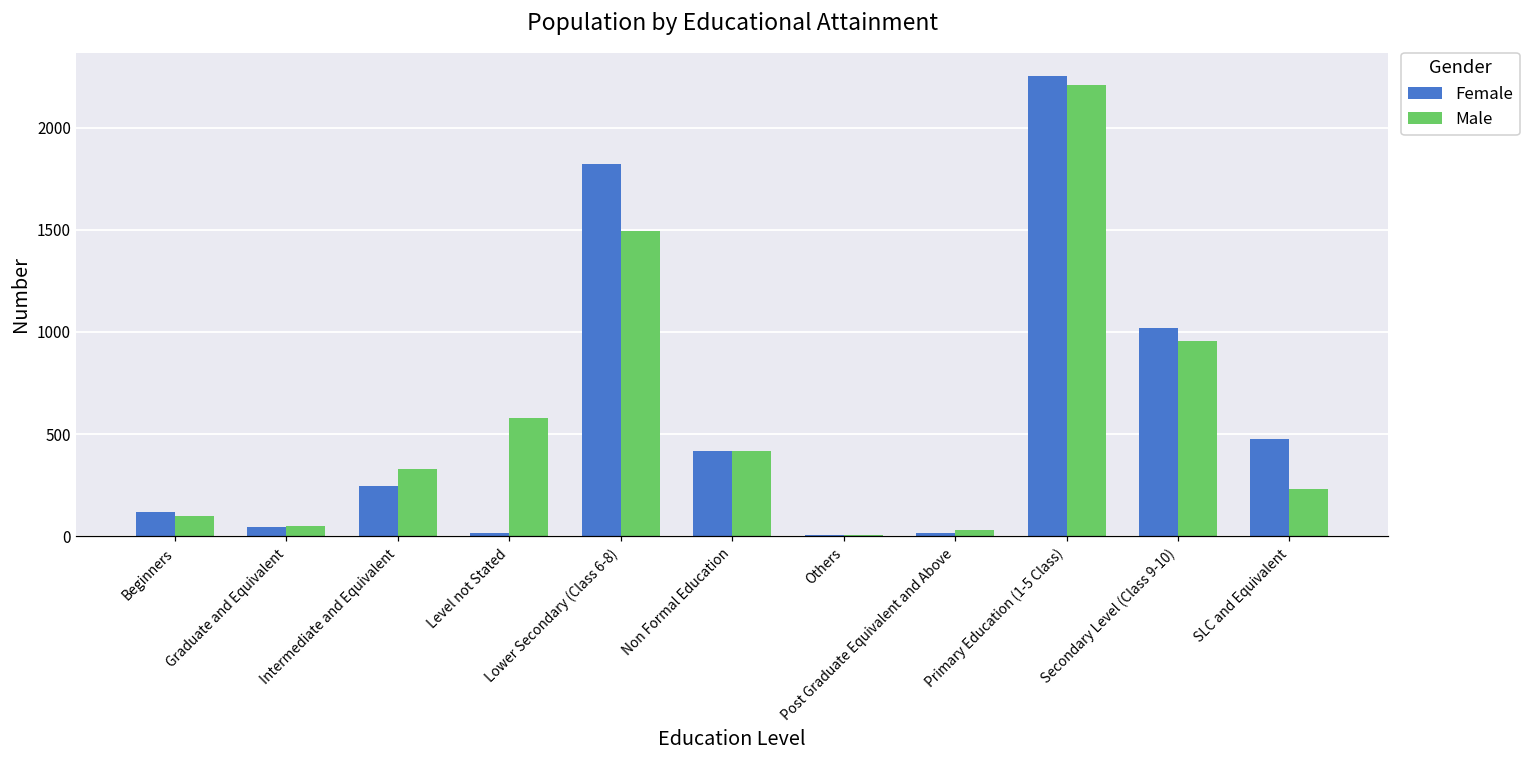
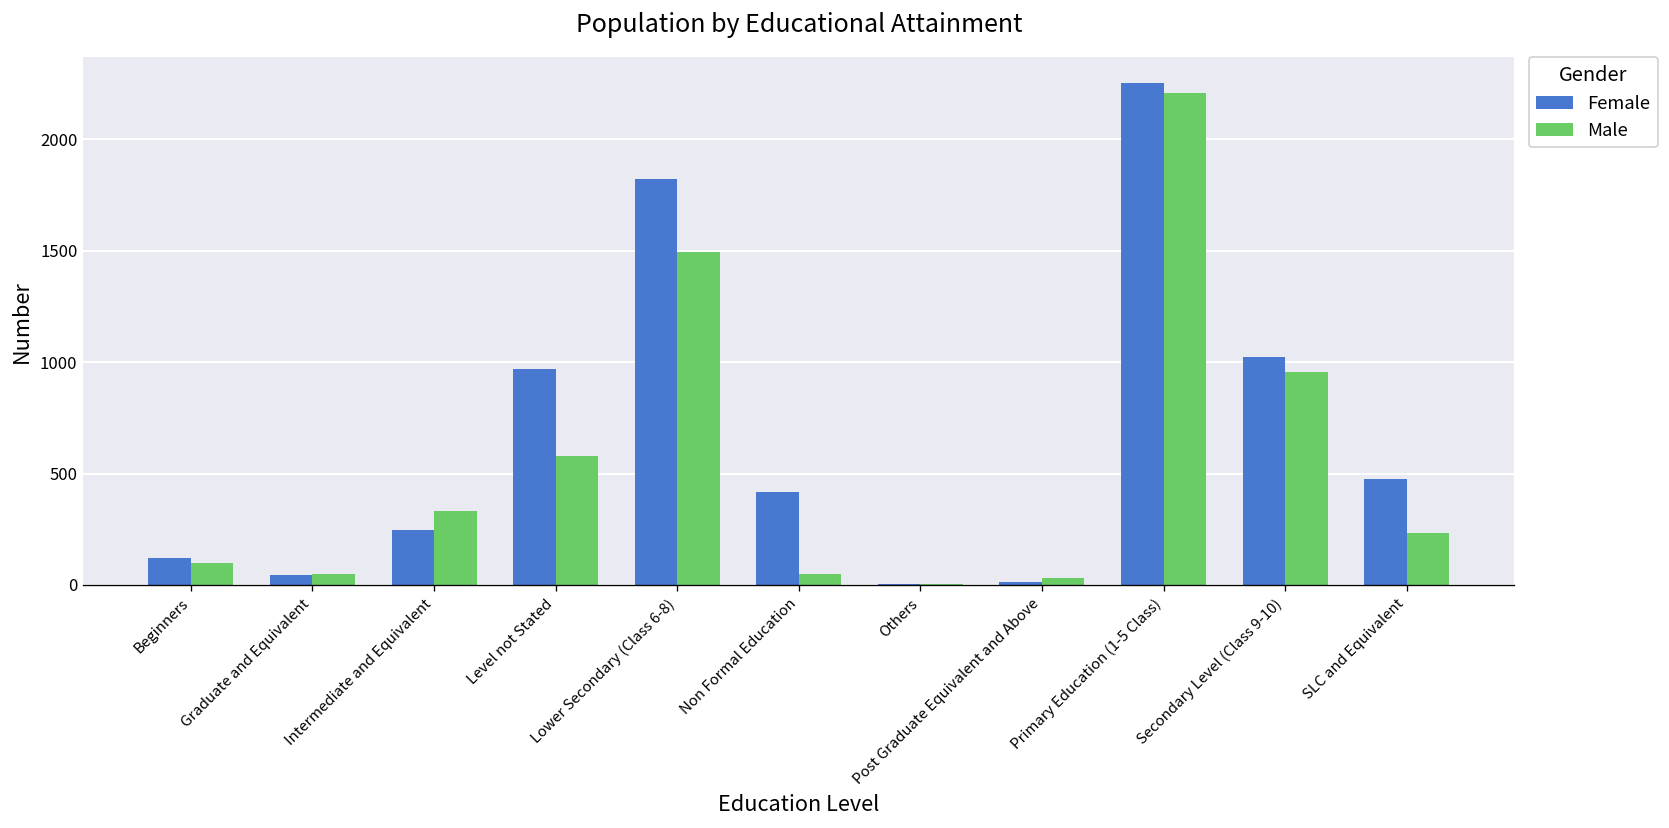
Female, Level not Stated: 20 -> 970
Male, Non Formal Education: 420 -> 50
